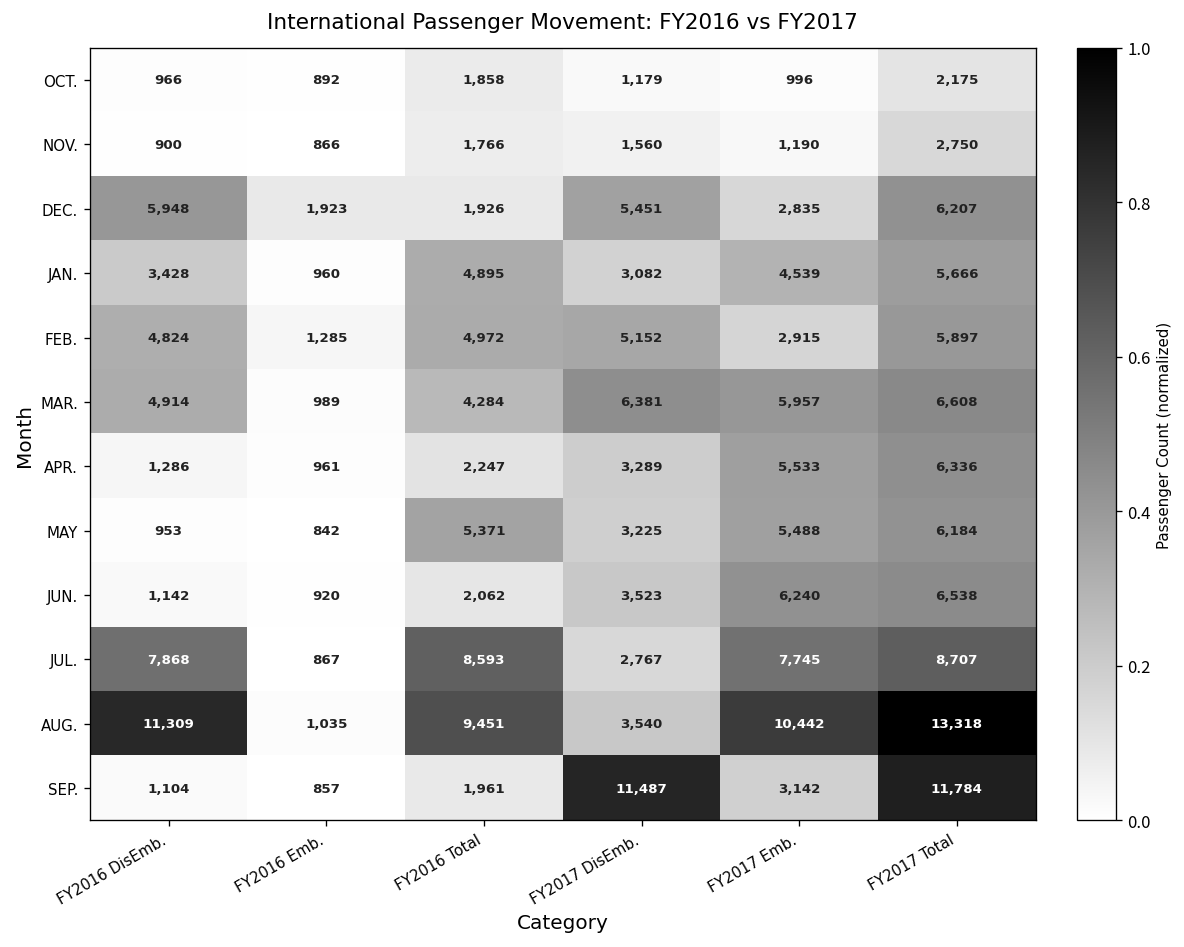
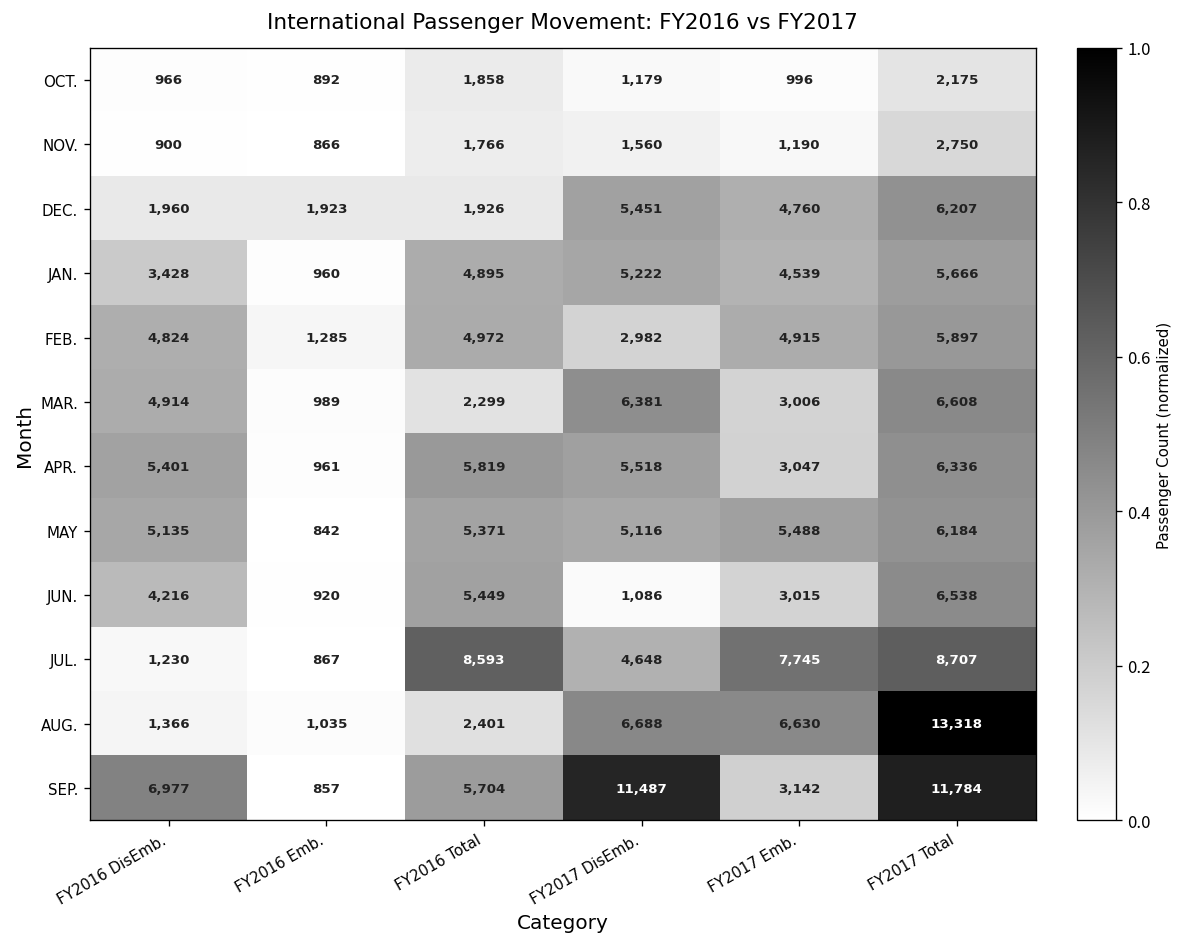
DEC., FY2016 DisEmb.: 5,948 -> 1,960
DEC., FY2017 Emb.: 2,835 -> 4,760
JAN., FY2017 DisEmb.: 3,082 -> 5,222
FEB., FY2017 DisEmb.: 5,152 -> 2,982
FEB., FY2017 Emb.: 2,915 -> 4,915
MAR., FY2016 Total: 4,284 -> 2,299
MAR., FY2017 Emb.: 5,957 -> 3,006
APR., FY2016 DisEmb.: 1,286 -> 5,401
APR., FY2016 Total: 2,247 -> 5,819
APR., FY2017 DisEmb.: 3,289 -> 5,518
APR., FY2017 Emb.: 5,533 -> 3,047
MAY, FY2016 DisEmb.: 953 -> 5,135
MAY, FY2017 DisEmb.: 3,225 -> 5,116
JUN., FY2016 DisEmb.: 1,142 -> 4,216
JUN., FY2016 Total: 2,062 -> 5,449
JUN., FY2017 DisEmb.: 3,523 -> 1,086
JUN., FY2017 Emb.: 6,240 -> 3,015
JUL., FY2016 DisEmb.: 7,868 -> 1,230
JUL., FY2017 DisEmb.: 2,767 -> 4,648
AUG., FY2016 DisEmb.: 11,309 -> 1,366
AUG., FY2016 Total: 9,451 -> 2,401
AUG., FY2017 DisEmb.: 3,540 -> 6,688
AUG., FY2017 Emb.: 10,442 -> 6,630
SEP., FY2016 DisEmb.: 1,104 -> 6,977
SEP., FY2016 Total: 1,961 -> 5,704
